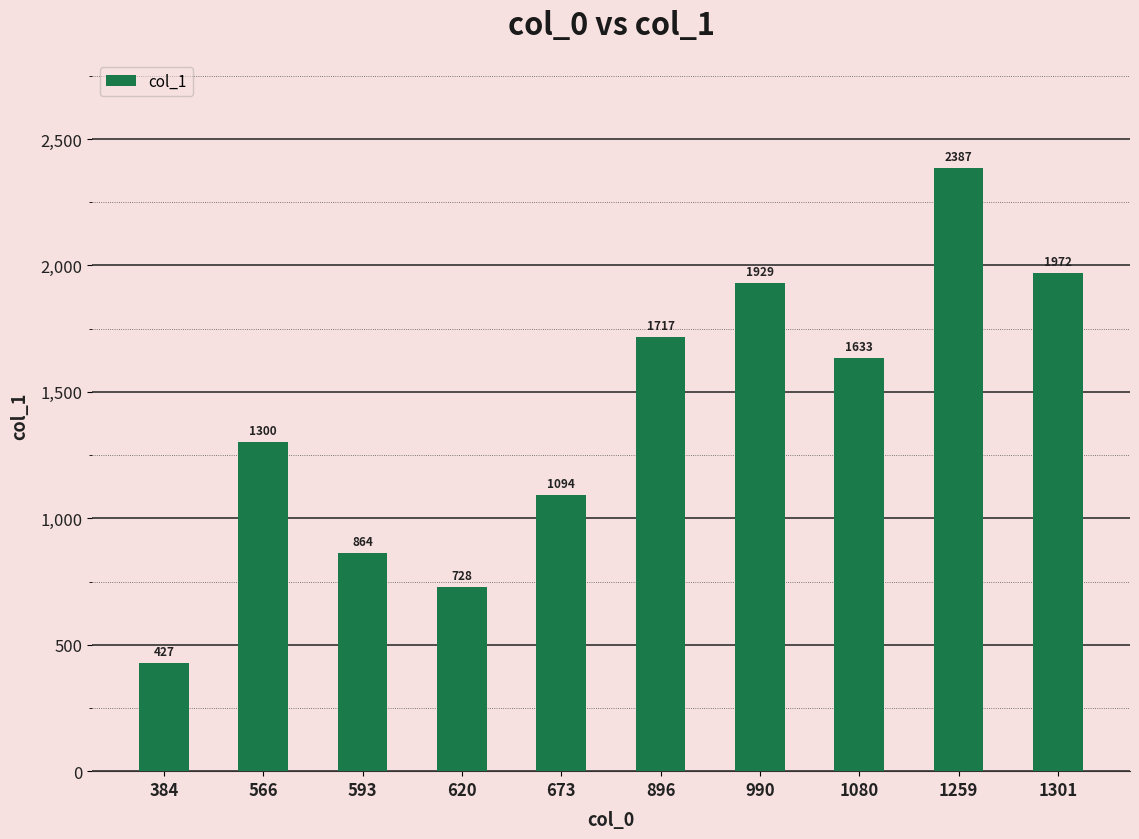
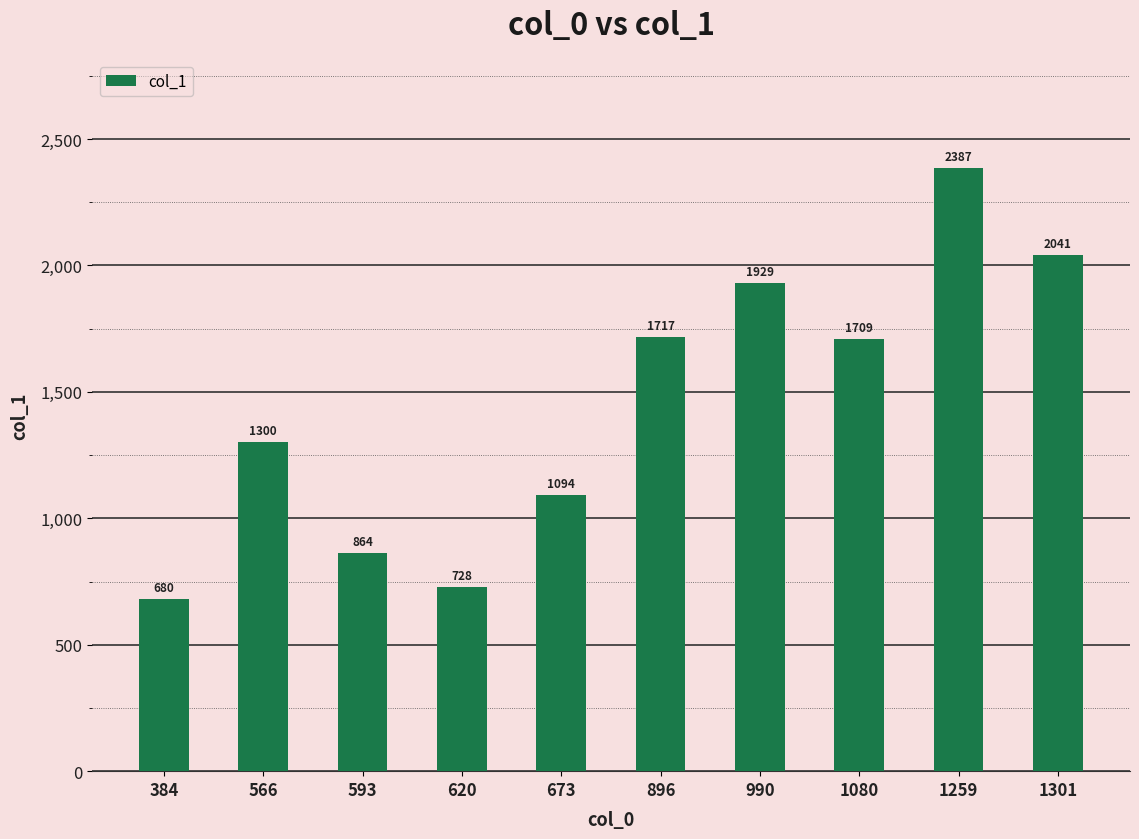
384: 427 -> 680
1080: 1633 -> 1709
1301: 1972 -> 2041
